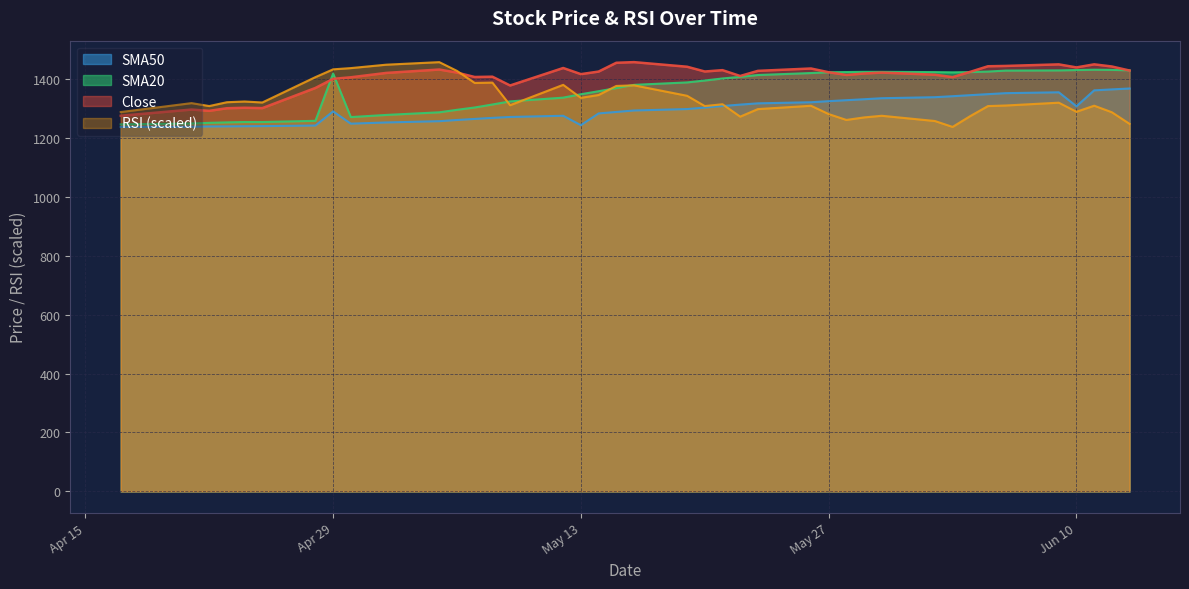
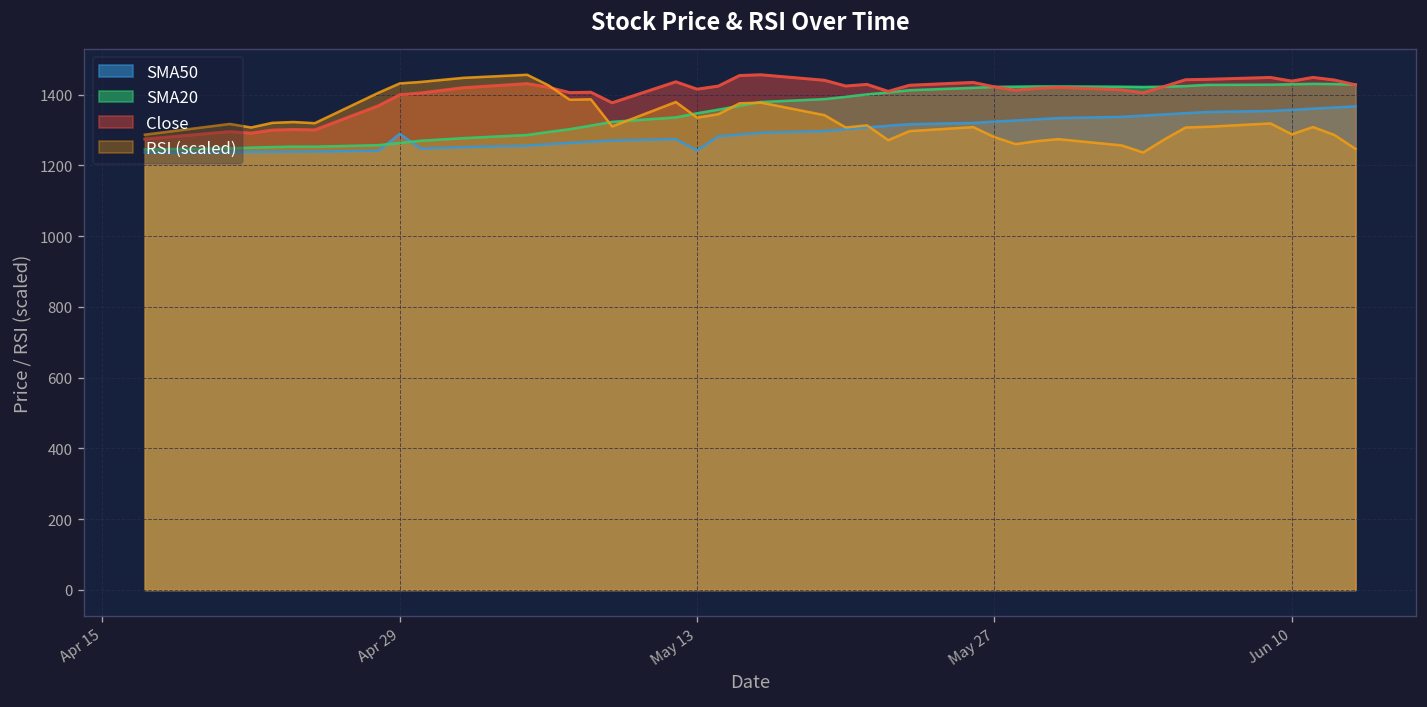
SMA20, Apr 29: 1420 -> 1260
SMA50, Jun 10: 1310 -> 1360
